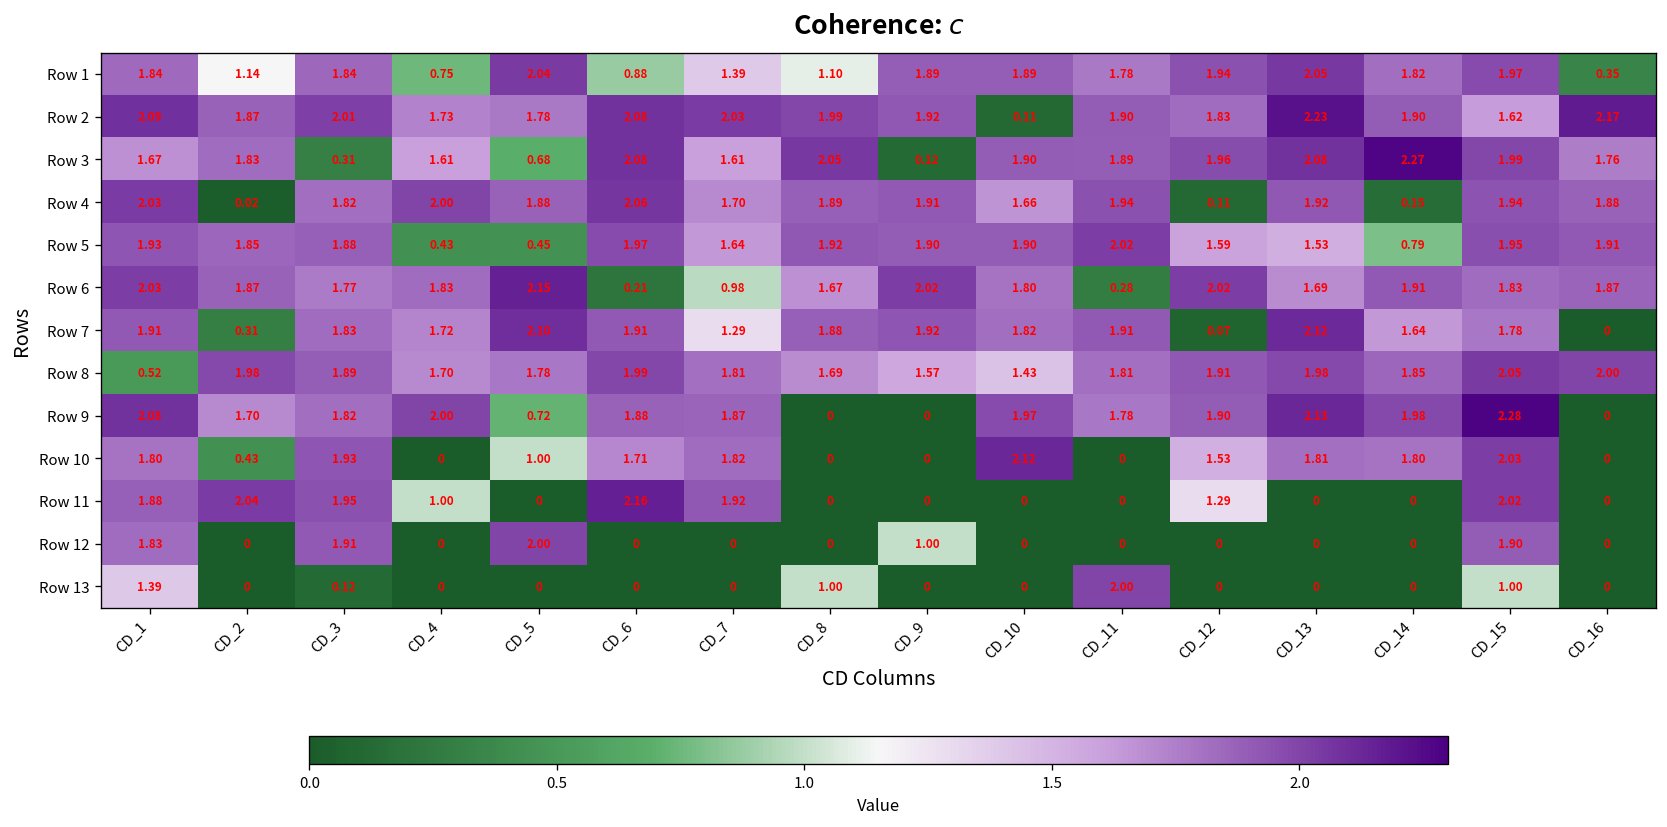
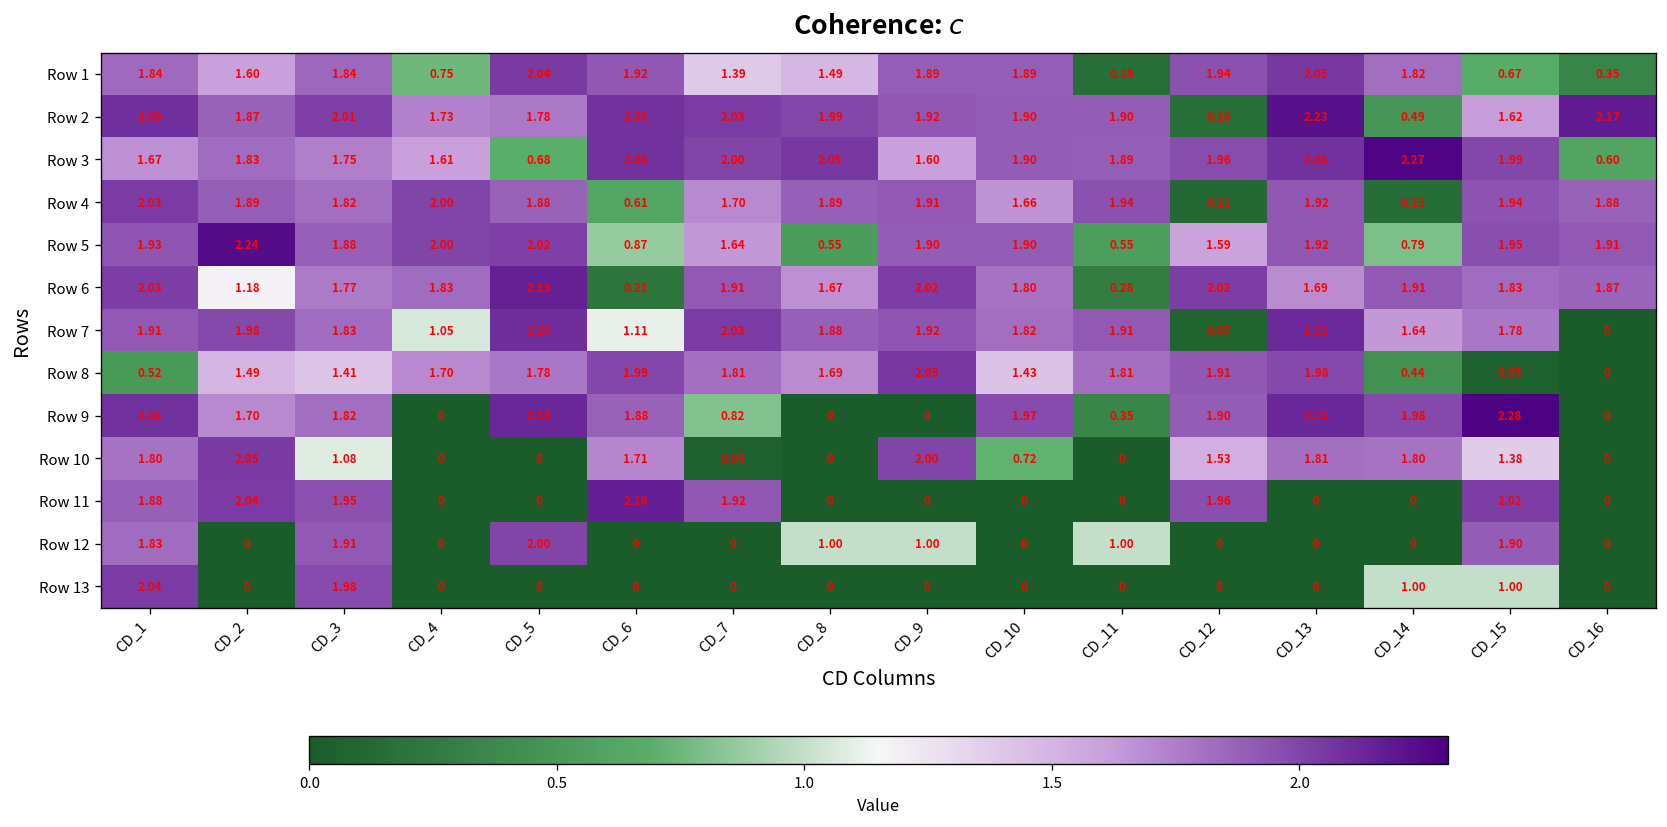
Row 1, CD_2: 1.14 -> 1.60
Row 1, CD_6: 0.88 -> 1.92
Row 1, CD_8: 1.10 -> 1.49
Row 1, CD_11: 1.78 -> 0.16
Row 1, CD_15: 1.97 -> 0.67
Row 2, CD_10: 0.11 -> 1.90
Row 2, CD_12: 1.83 -> 0.16
Row 2, CD_14: 1.90 -> 0.49
Row 3, CD_3: 0.31 -> 1.75
Row 3, CD_7: 1.61 -> 2.00
Row 3, CD_9: 0.12 -> 1.60
Row 3, CD_16: 1.76 -> 0.60
Row 4, CD_2: 0.02 -> 1.89
Row 4, CD_6: 2.06 -> 0.61
Row 5, CD_2: 1.85 -> 2.24
Row 5, CD_4: 0.43 -> 2.00
Row 5, CD_5: 0.45 -> 2.02
Row 5, CD_6: 1.97 -> 0.87
Row 5, CD_8: 1.92 -> 0.55
Row 5, CD_11: 2.02 -> 0.55
Row 5, CD_13: 1.53 -> 1.92
Row 6, CD_2: 1.87 -> 1.18
Row 6, CD_7: 0.98 -> 1.91
Row 7, CD_2: 0.31 -> 1.98
Row 7, CD_4: 1.72 -> 1.05
Row 7, CD_6: 1.91 -> 1.11
Row 7, CD_7: 1.29 -> 2.03
Row 8, CD_2: 1.98 -> 1.49
Row 8, CD_3: 1.89 -> 1.41
Row 8, CD_9: 1.57 -> 2.05
Row 8, CD_14: 1.85 -> 0.44
Row 8, CD_15: 2.05 -> 0.05
Row 8, CD_16: 2.00 -> 0
Row 9, CD_4: 2.00 -> 0
Row 9, CD_5: 0.72 -> 2.13
Row 9, CD_7: 1.87 -> 0.82
Row 9, CD_11: 1.78 -> 0.35
Row 10, CD_2: 0.43 -> 2.05
Row 10, CD_3: 1.93 -> 1.08
Row 10, CD_5: 1.00 -> 0
Row 10, CD_7: 1.82 -> 0.05
Row 10, CD_9: 0 -> 2.00
Row 10, CD_10: 2.12 -> 0.72
Row 10, CD_15: 2.03 -> 1.38
Row 11, CD_4: 1.00 -> 0
Row 11, CD_12: 1.29 -> 1.96
Row 12, CD_8: 0 -> 1.00
Row 12, CD_11: 0 -> 1.00
Row 13, CD_1: 1.39 -> 2.04
Row 13, CD_3: 0.12 -> 1.98
Row 13, CD_8: 1.00 -> 0
Row 13, CD_11: 2.00 -> 0
Row 13, CD_14: 0 -> 1.00
